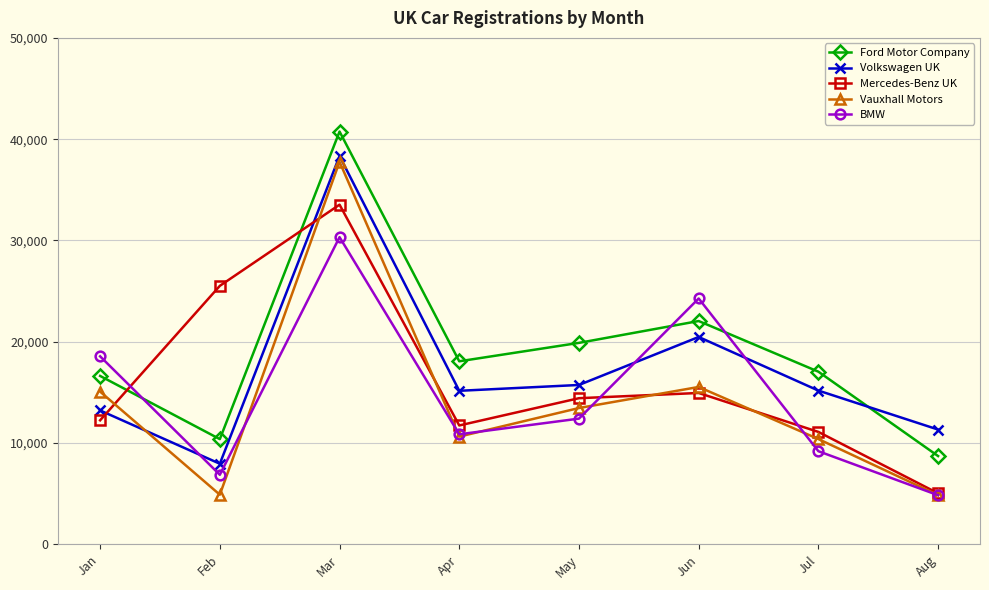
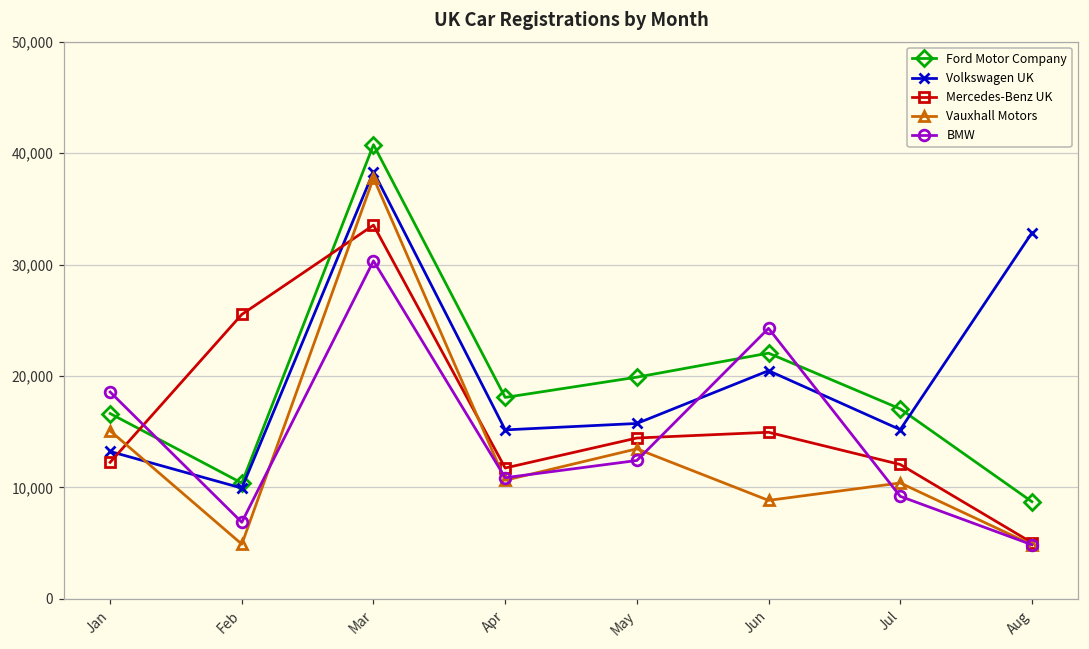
Volkswagen UK, Feb: 8,000 -> 9,900
Vauxhall Motors, Jun: 15,500 -> 8,800
Mercedes-Benz UK, Jul: 11,100 -> 12,100
Volkswagen UK, Aug: 11,300 -> 32,800
